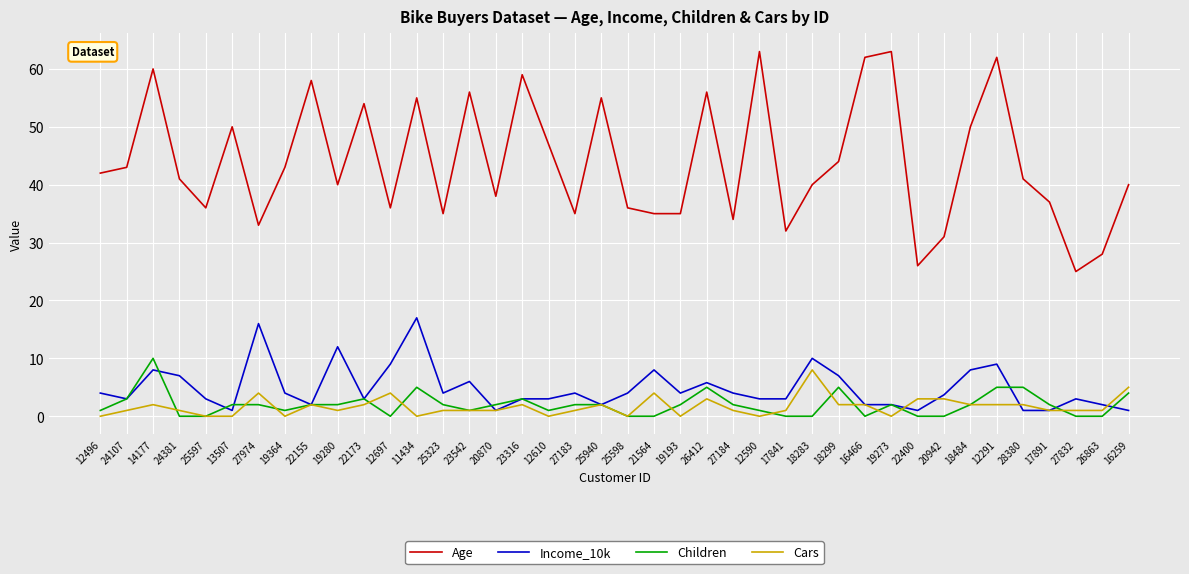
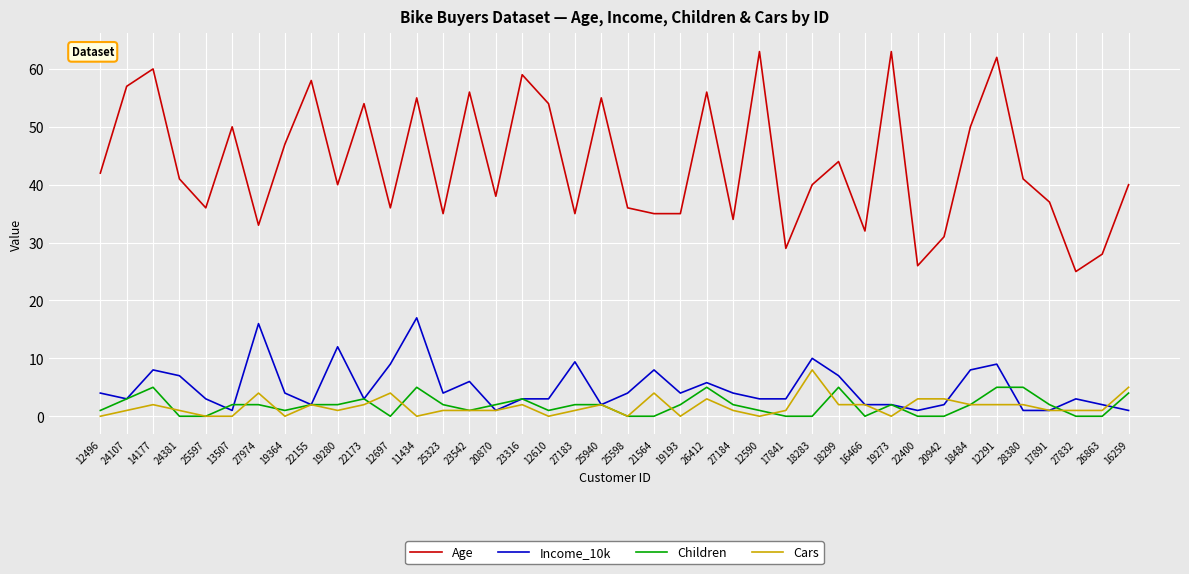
Age, 24107: 43 -> 57
Children, 14177: 10 -> 5
Age, 19364: 43 -> 47
Age, 12610: 47 -> 54
Income_10k, 27183: 4 -> 9
Age, 17841: 32 -> 29
Age, 16466: 62 -> 32
Income_10k, 20942: 4 -> 2
